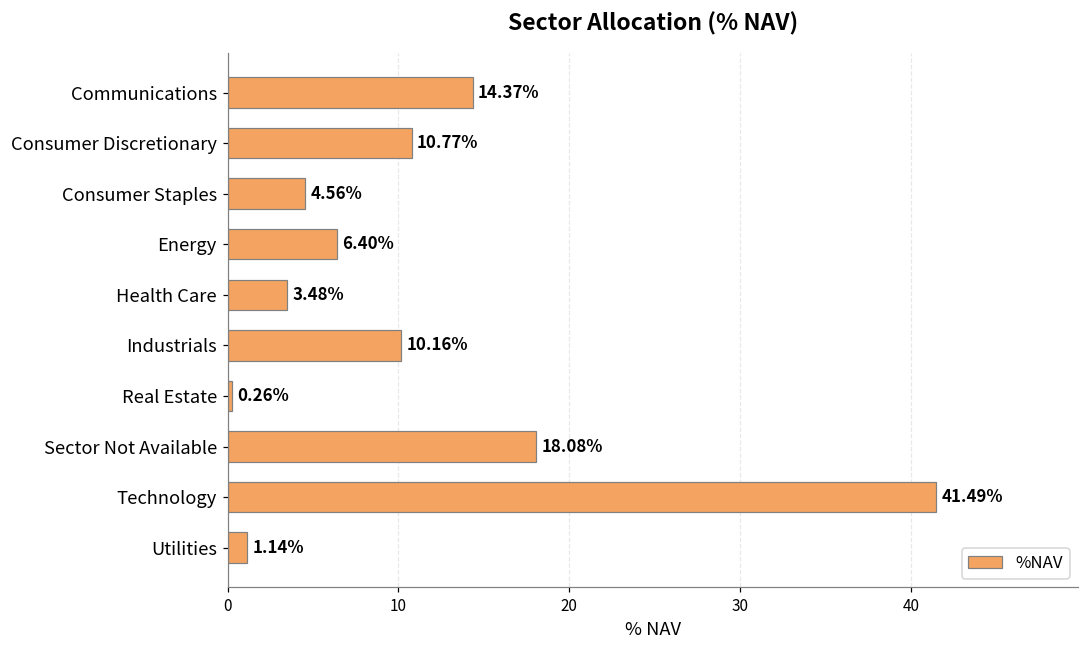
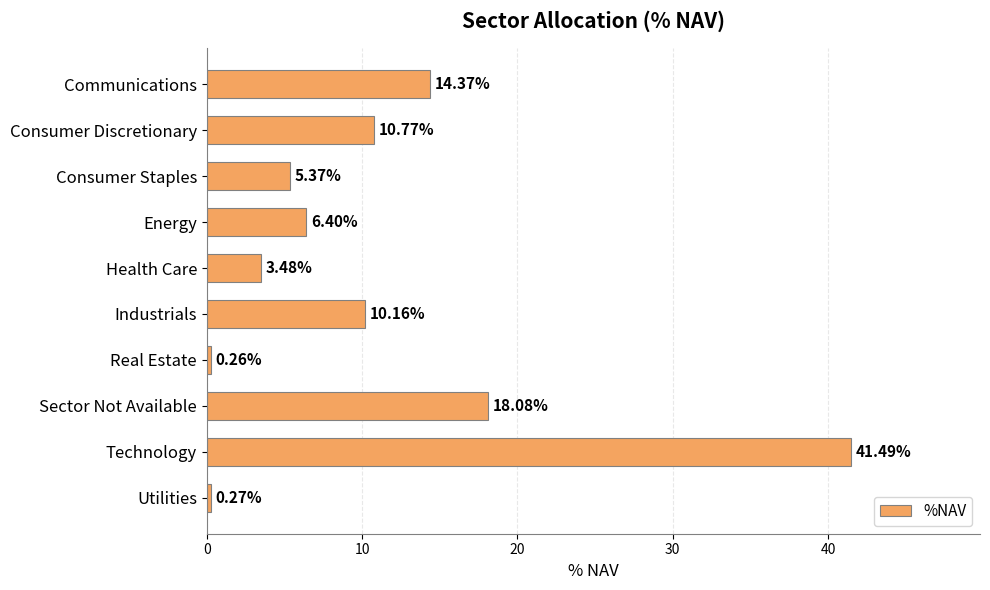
Consumer Staples: 4.56% -> 5.37%
Utilities: 1.14% -> 0.27%
